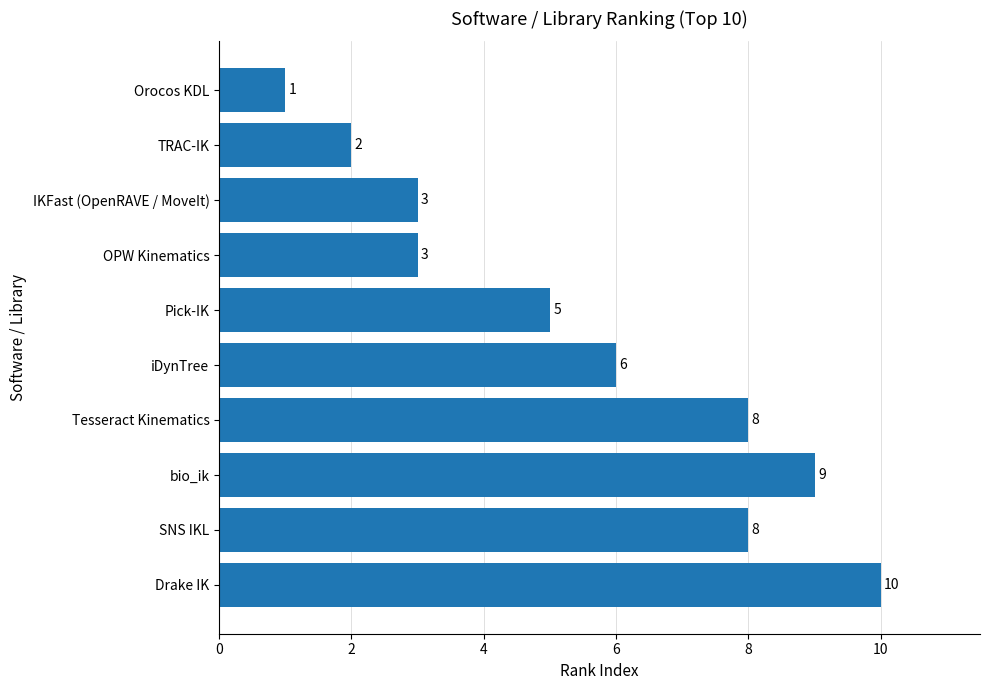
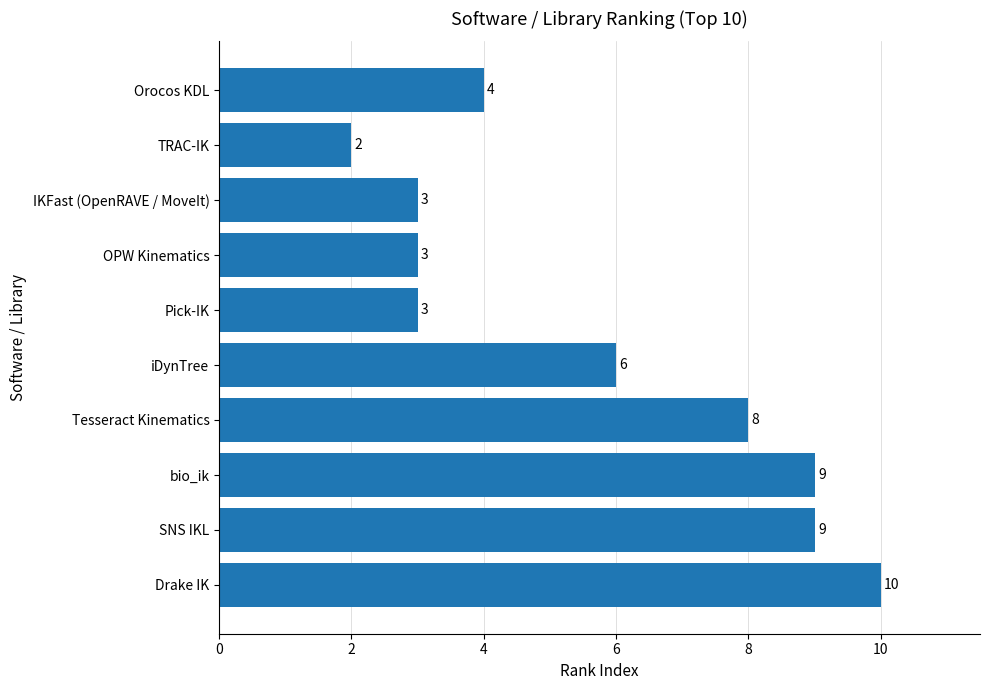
Orocos KDL: 1 -> 4
Pick-IK: 5 -> 3
SNS IKL: 8 -> 9
